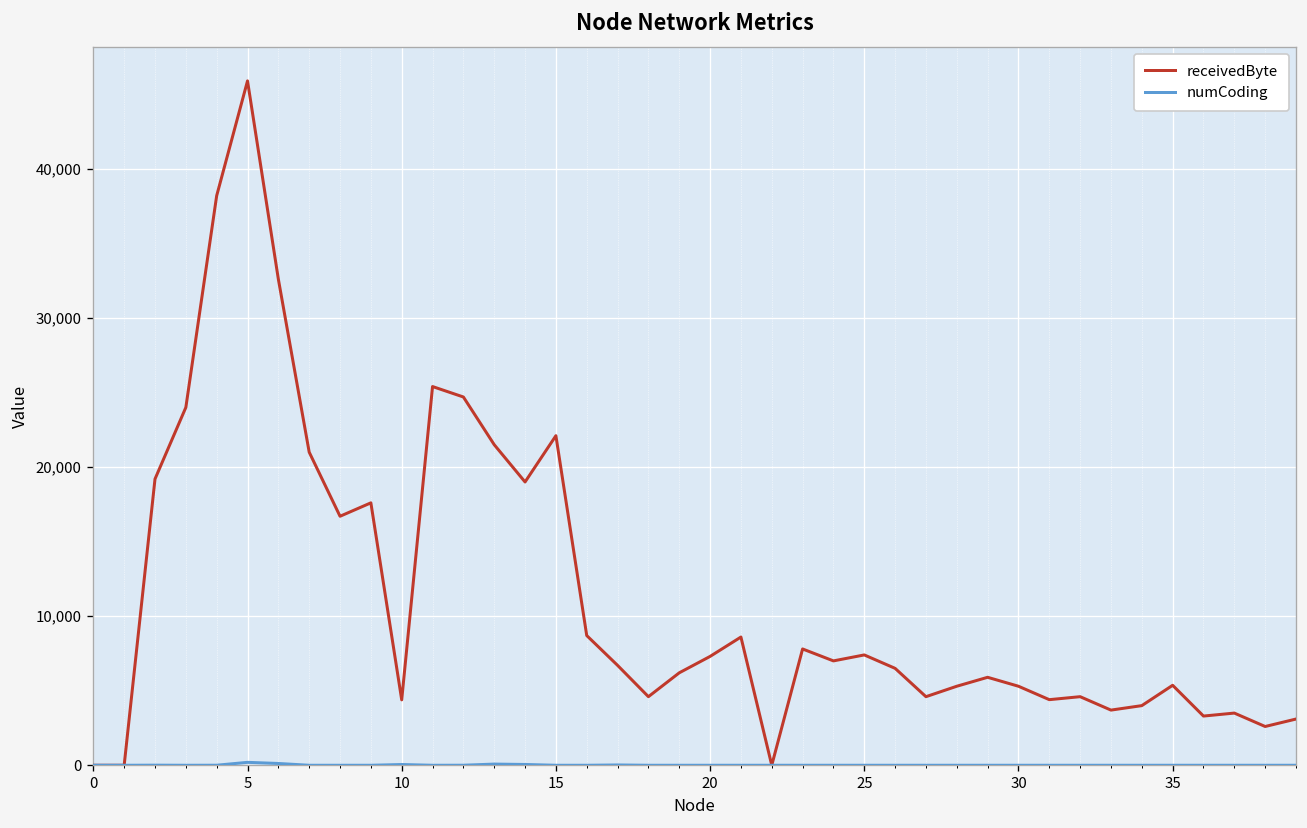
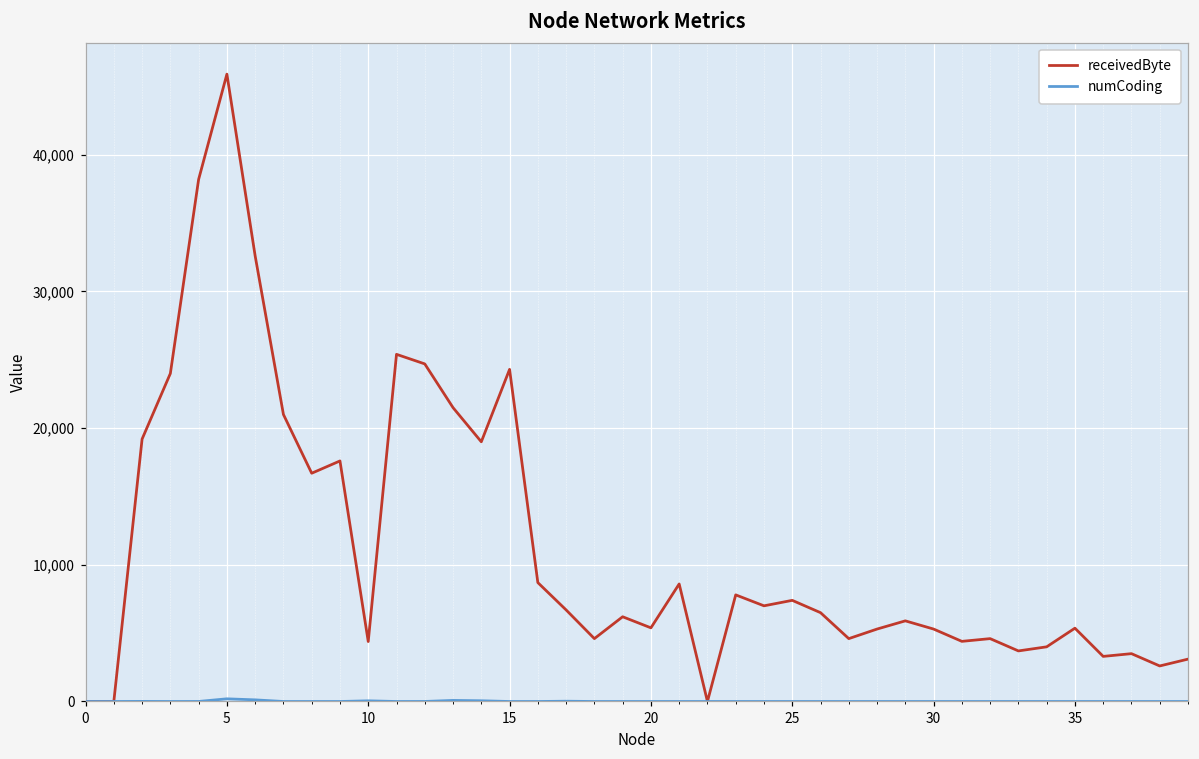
receivedByte, 15: 22,100 -> 24,300
receivedByte, 20: 7,300 -> 5,400
